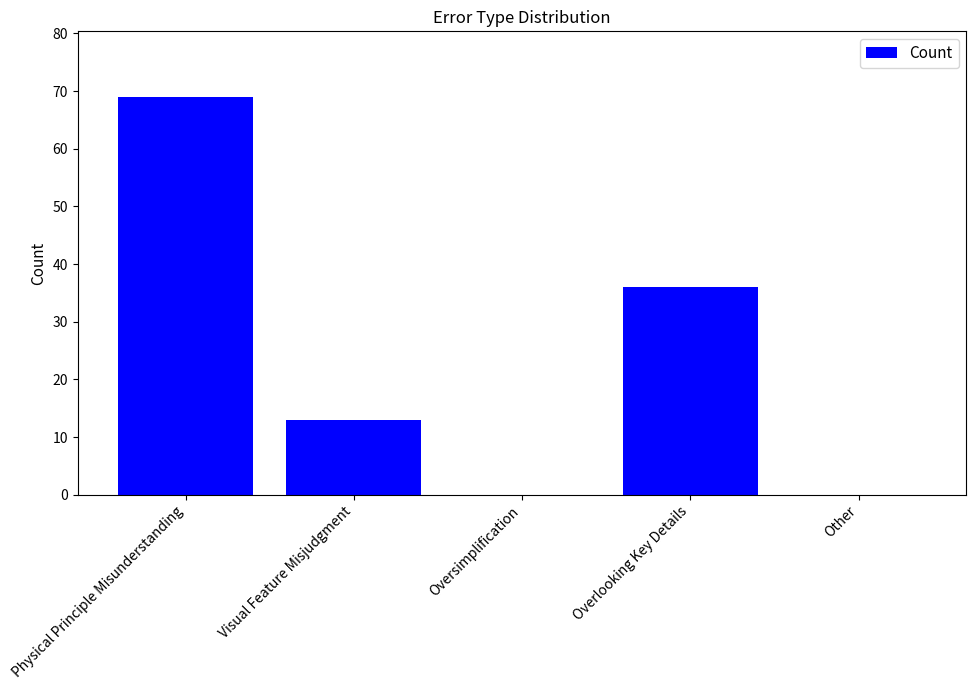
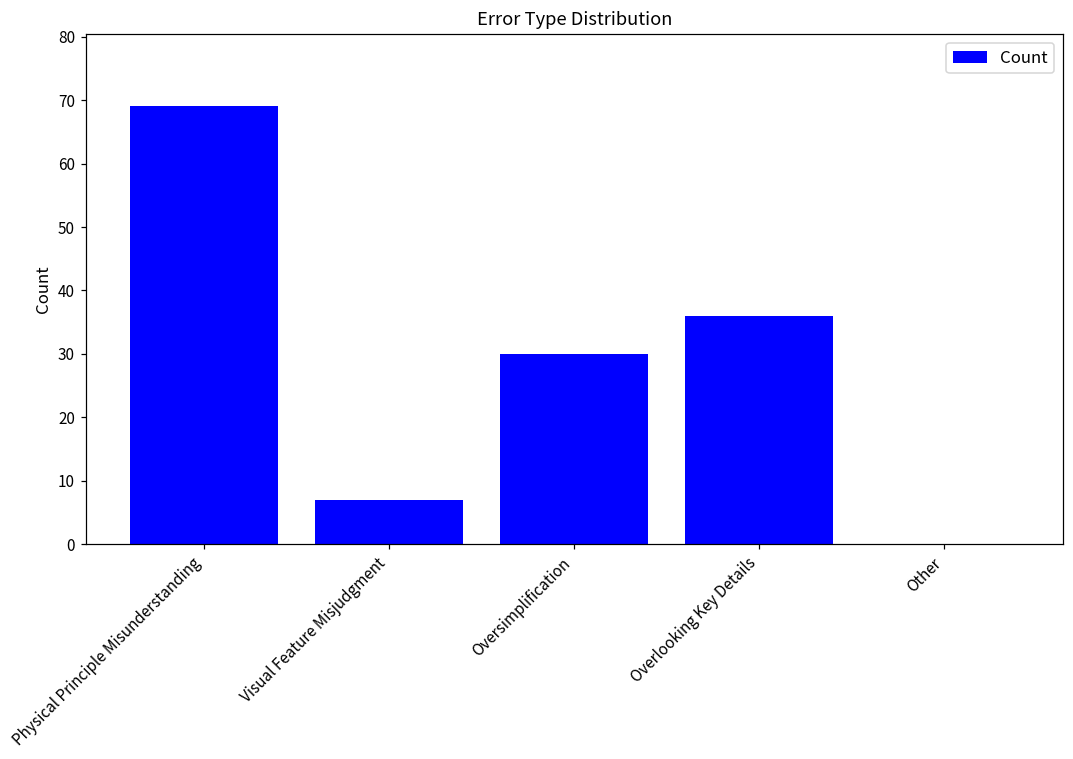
Visual Feature Misjudgment: 13 -> 7
Oversimplification: 0 -> 30
